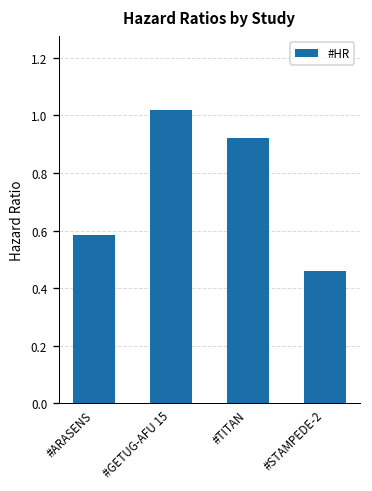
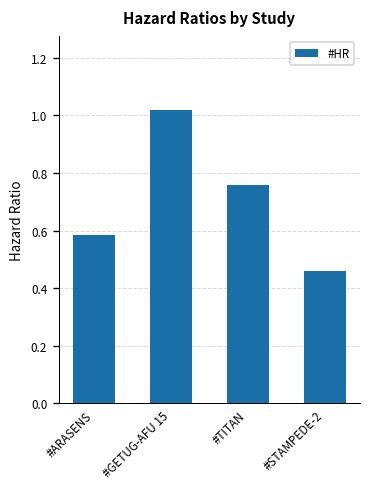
#TITAN: 0.92 -> 0.76
